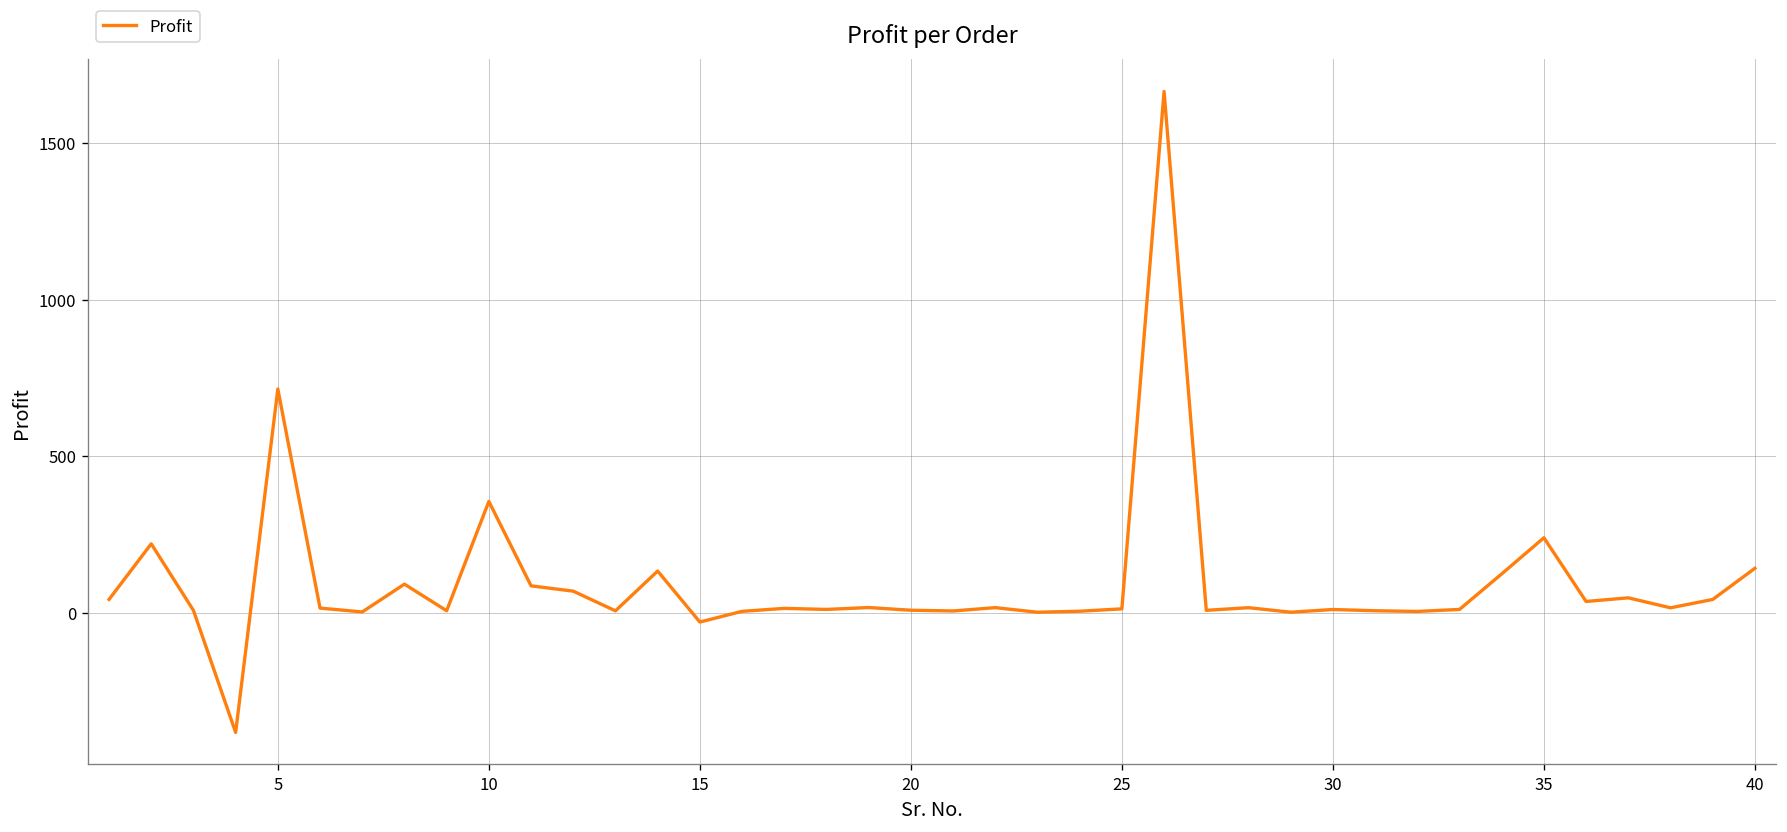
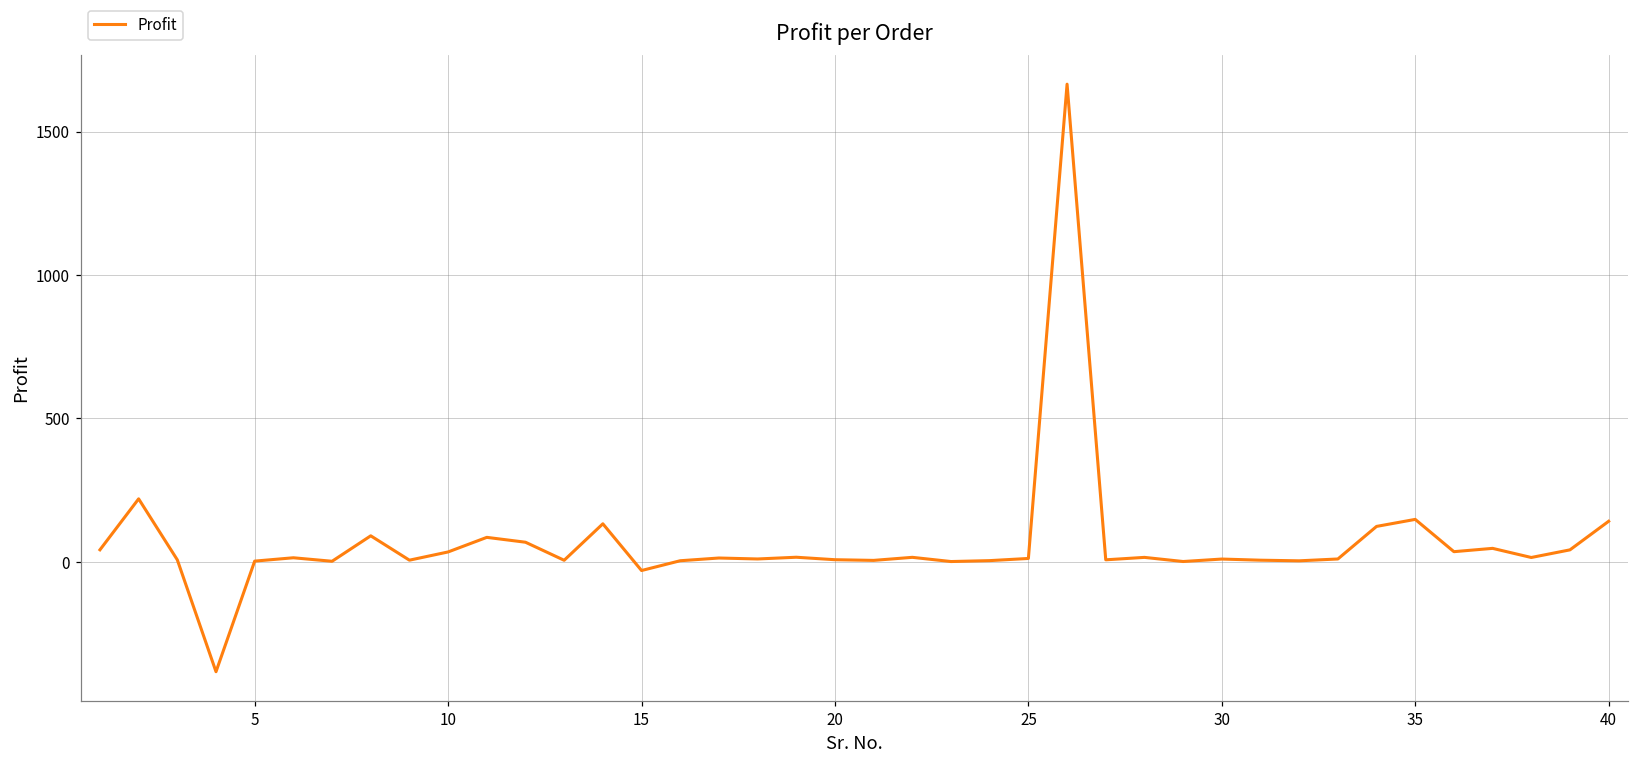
5: 710 -> 0
10: 360 -> 30
35: 240 -> 150
